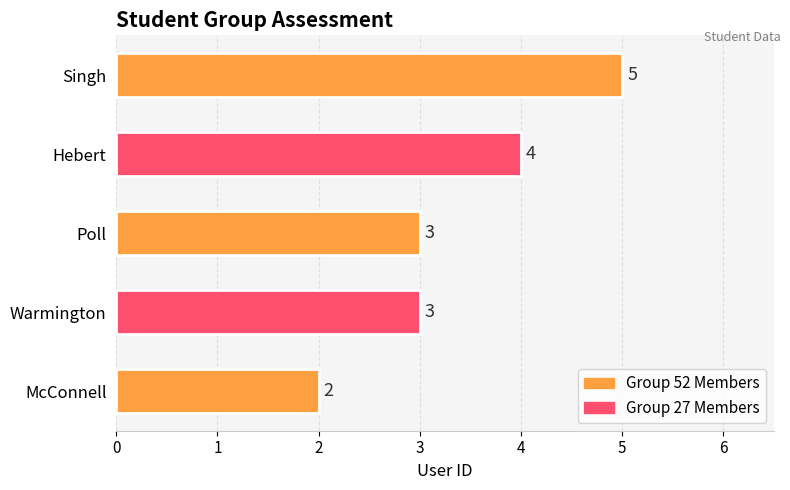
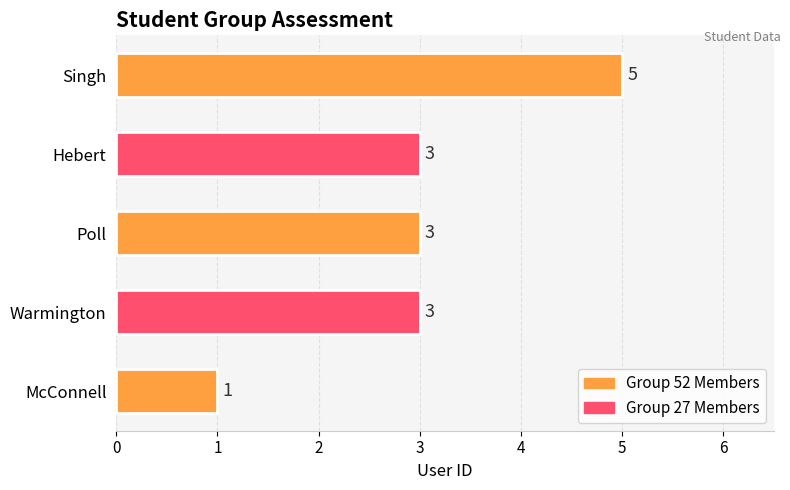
Hebert: 4 -> 3
McConnell: 2 -> 1
